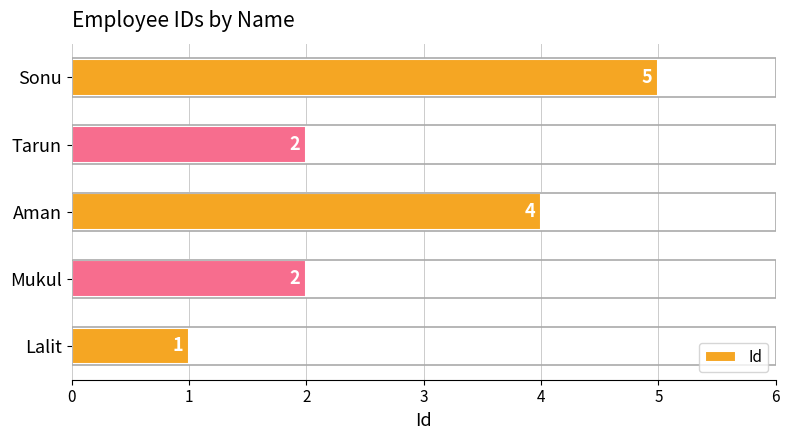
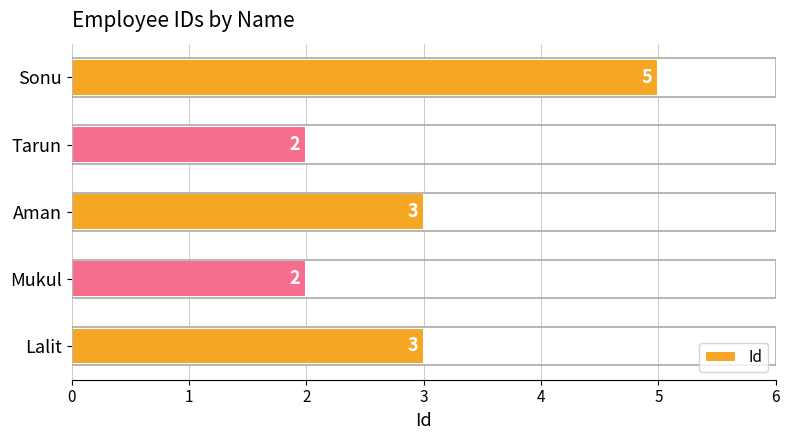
Aman: 4 -> 3
Lalit: 1 -> 3
